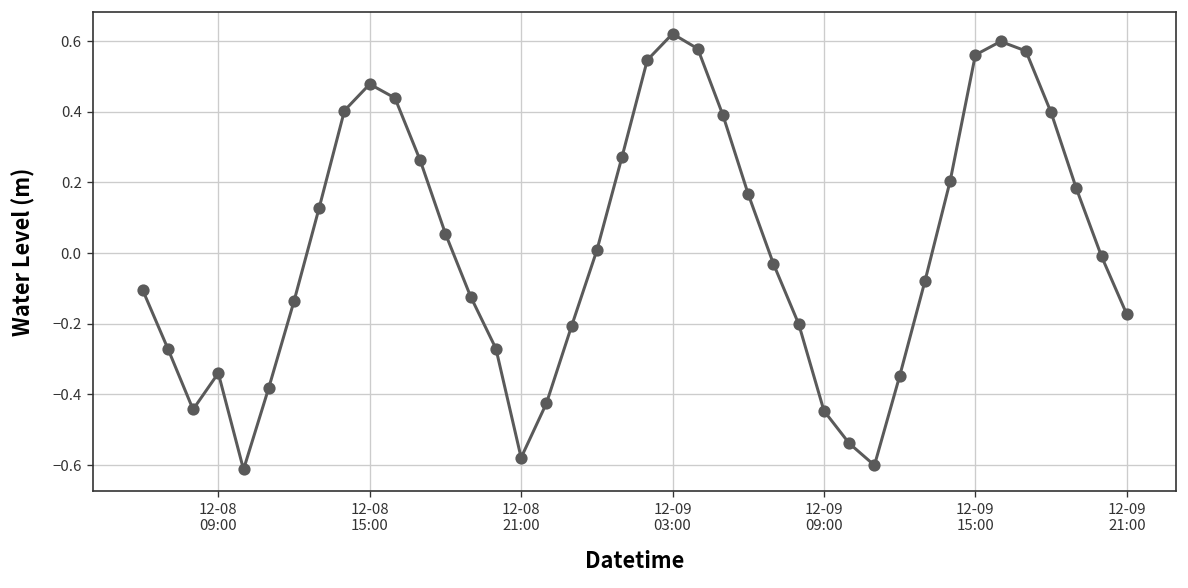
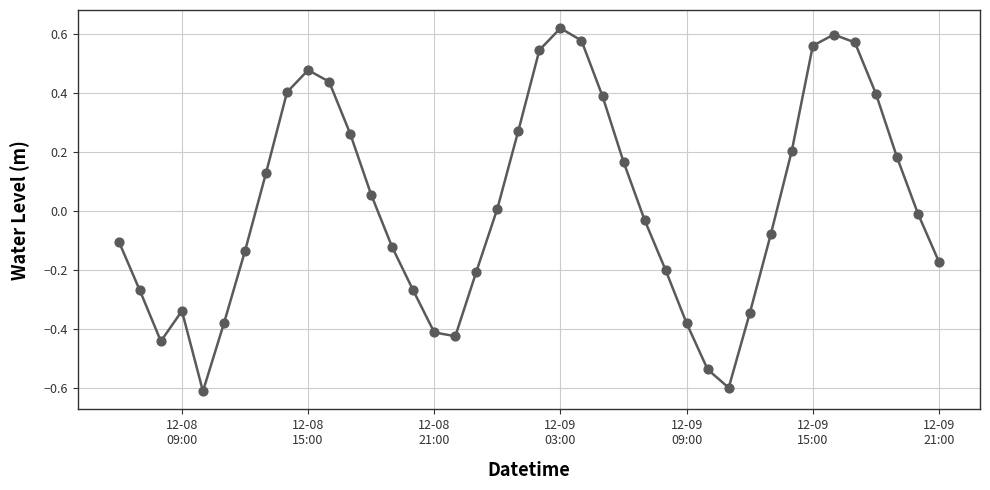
12-08 21:00: -0.58 -> -0.41
12-09 09:00: -0.45 -> -0.38
